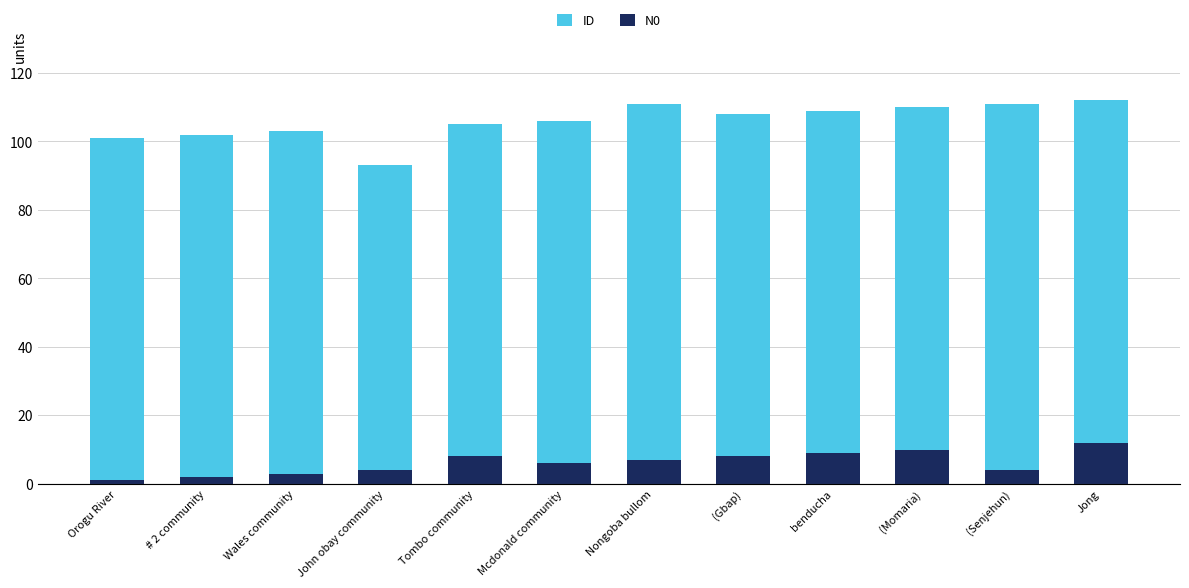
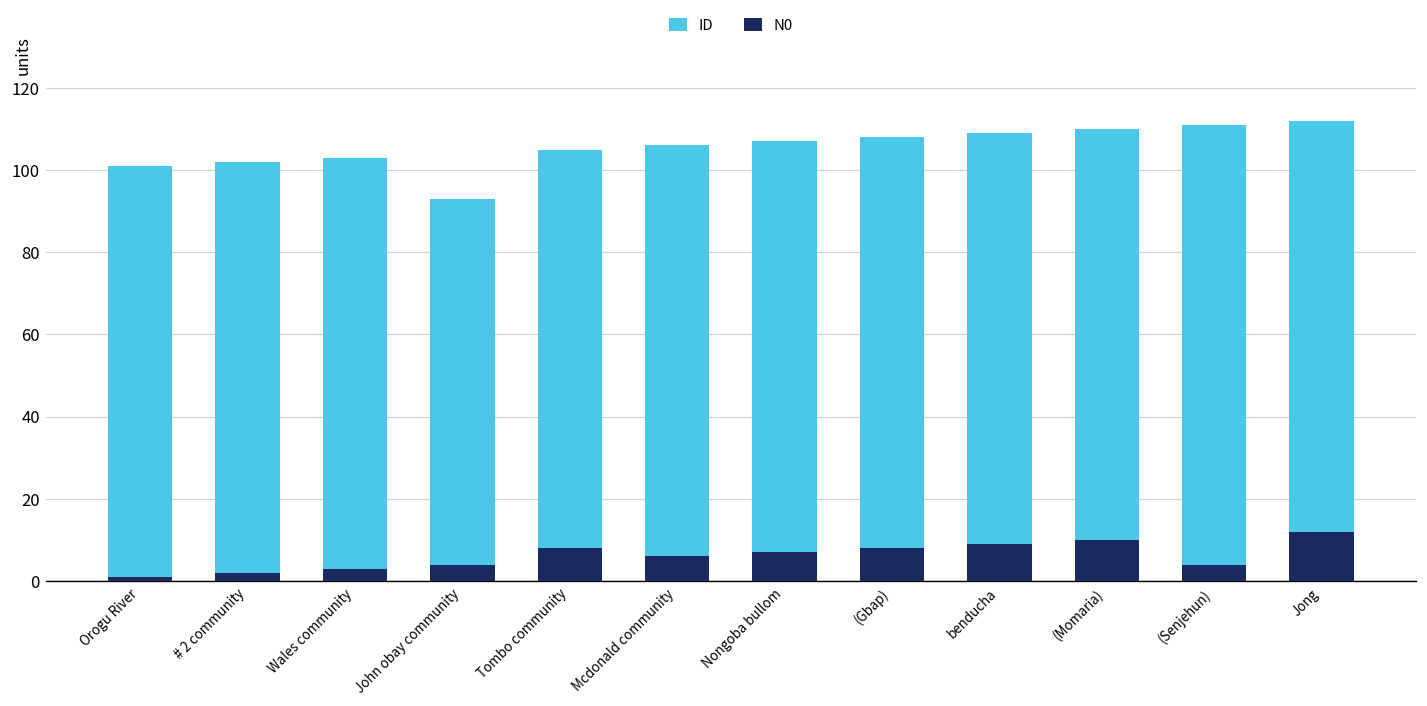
ID, Nongoba bullom: 111 -> 107
